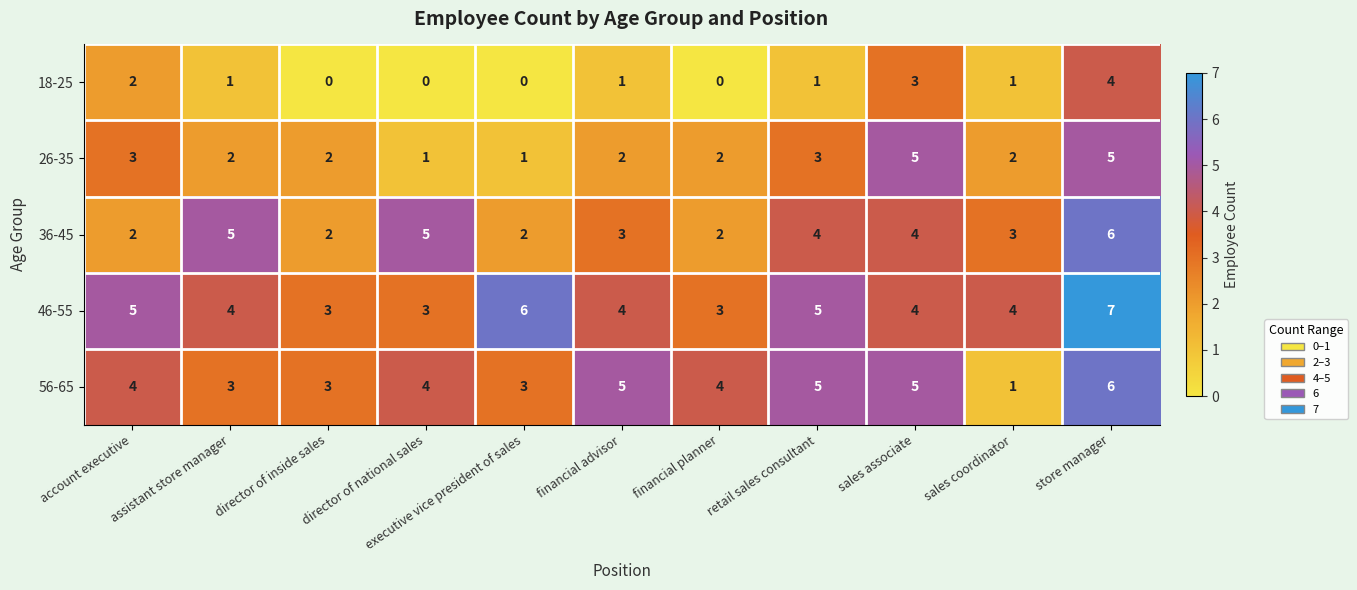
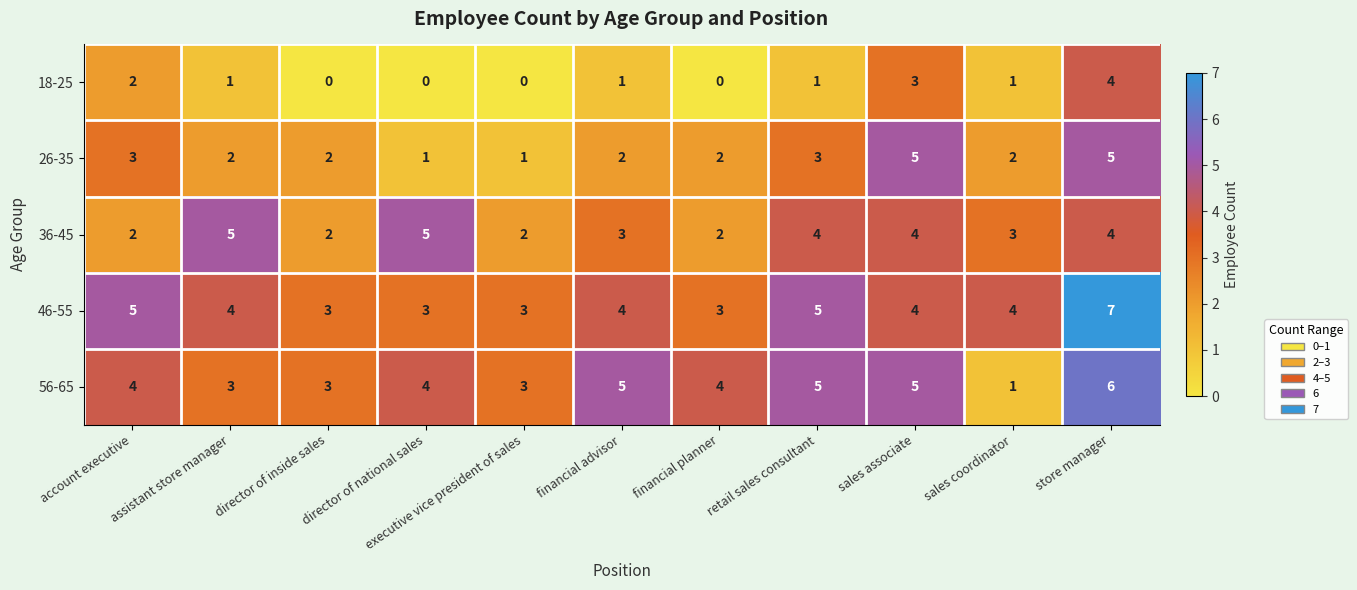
36-45, store manager: 6 -> 4
46-55, executive vice president of sales: 6 -> 3
